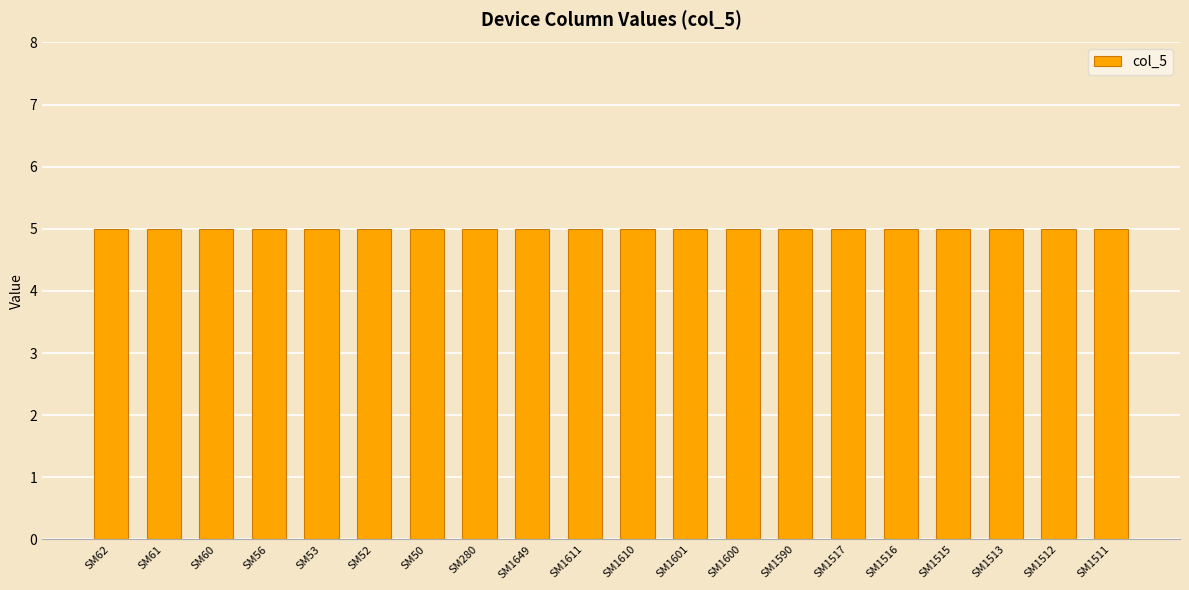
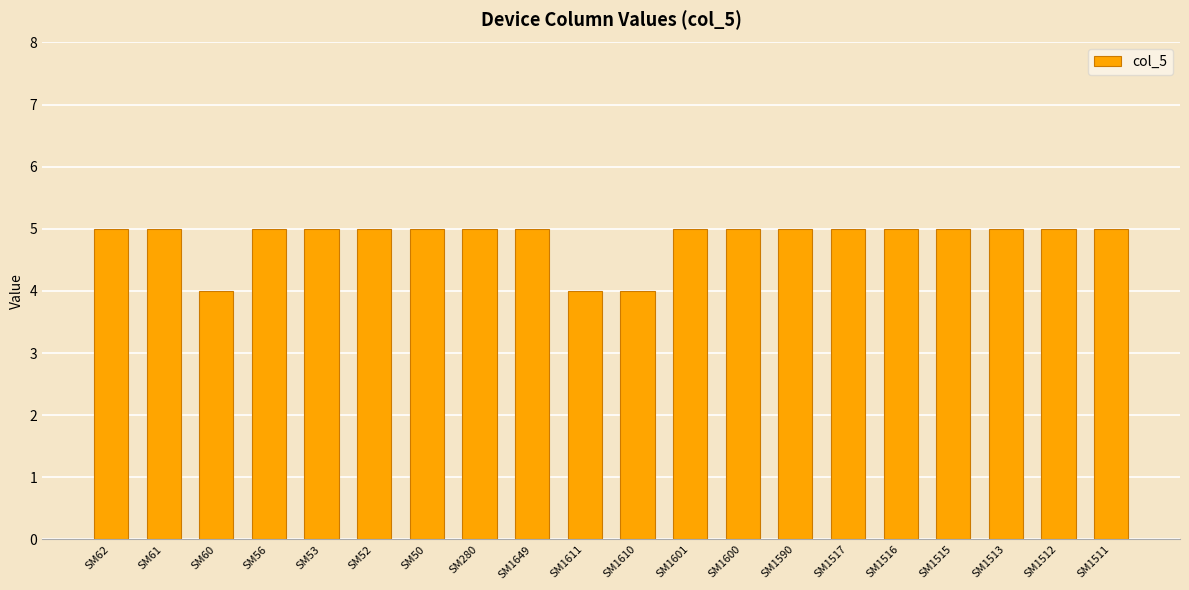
SM60: 5 -> 4
SM1611: 5 -> 4
SM1610: 5 -> 4
